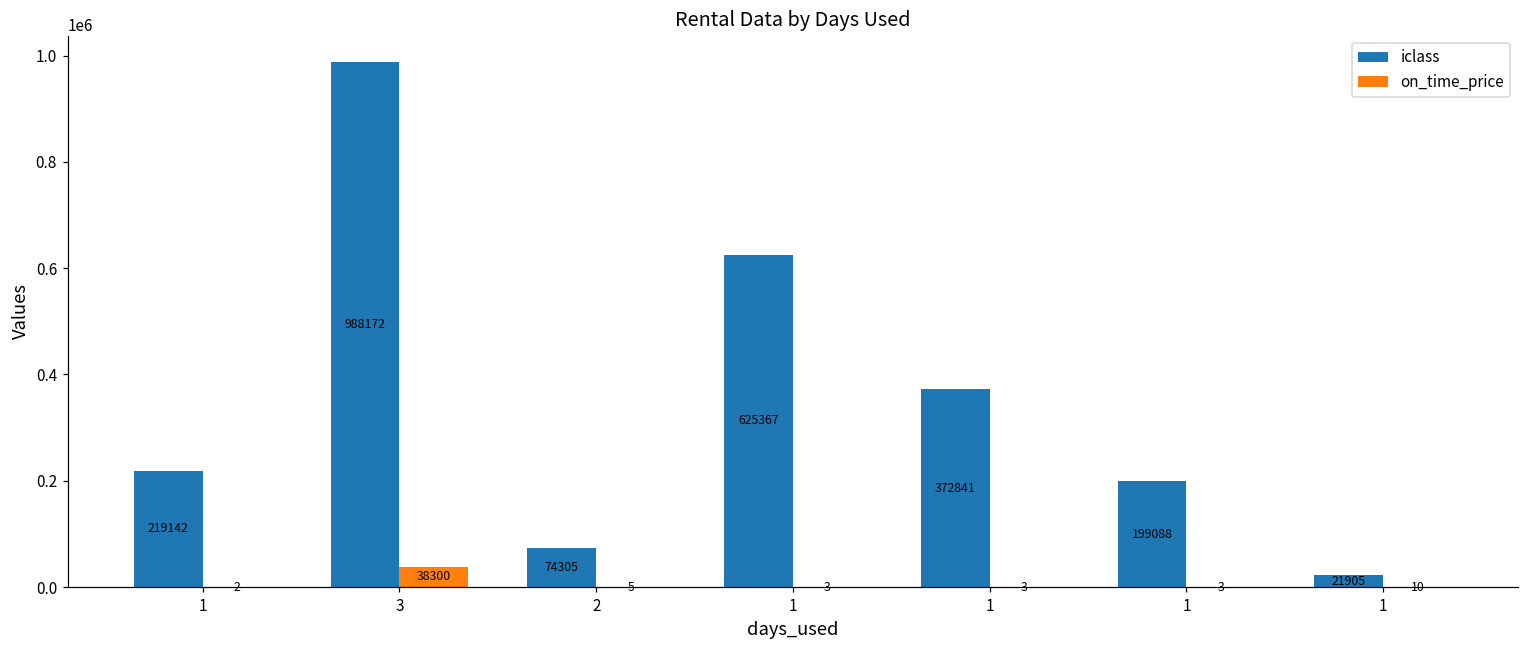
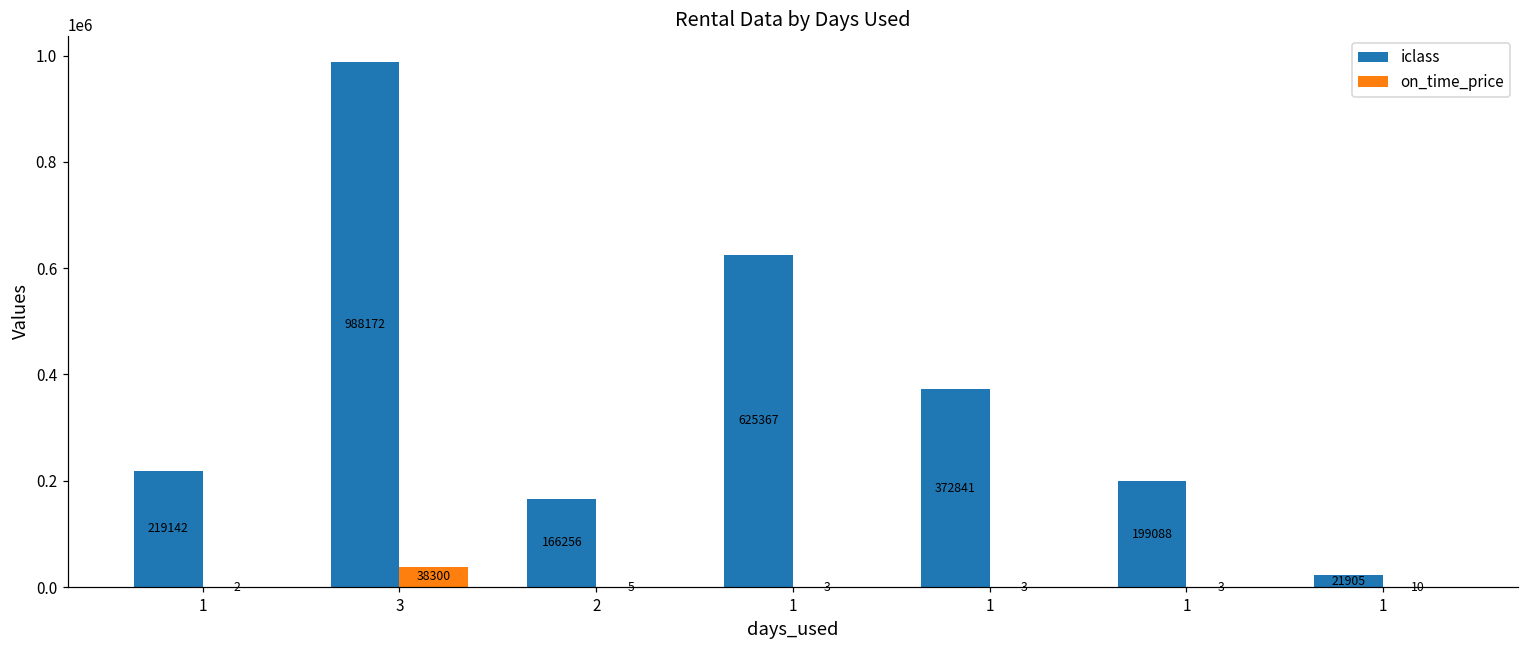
iclass, 2: 74305 -> 166256
